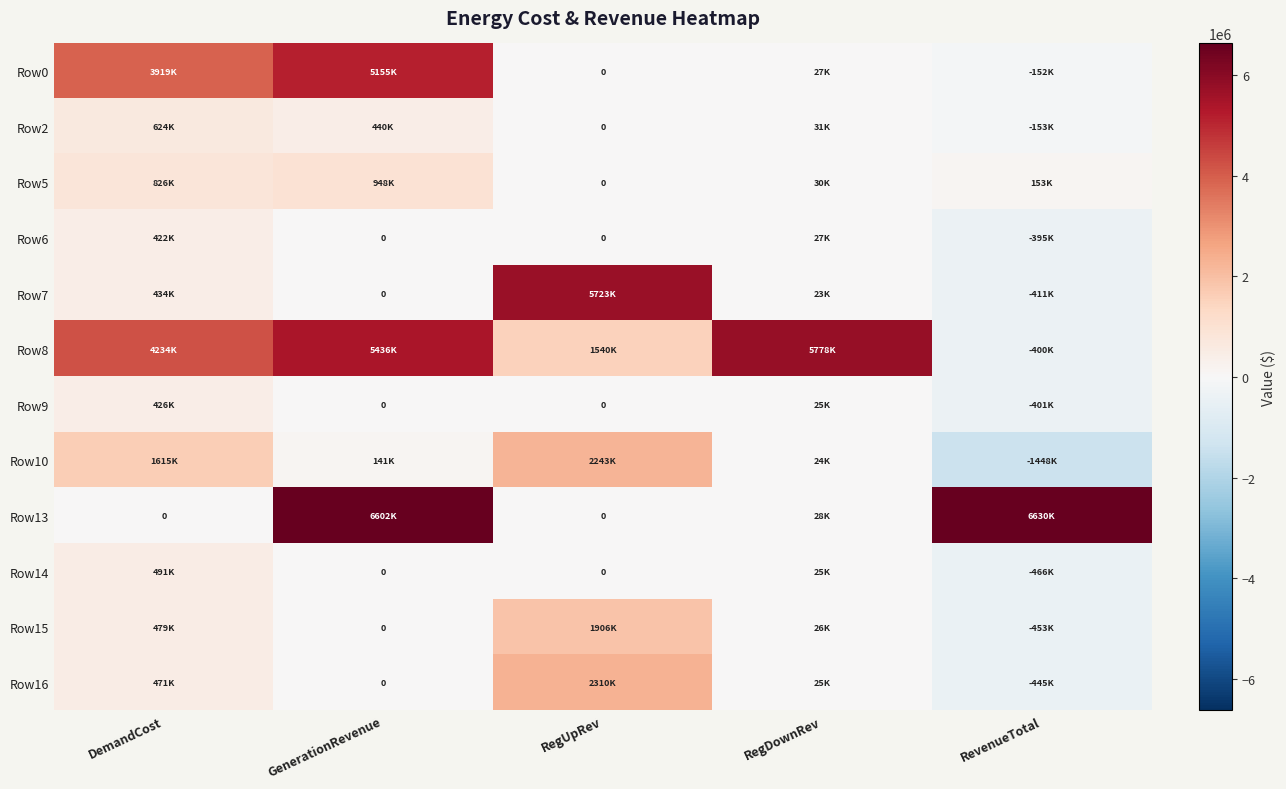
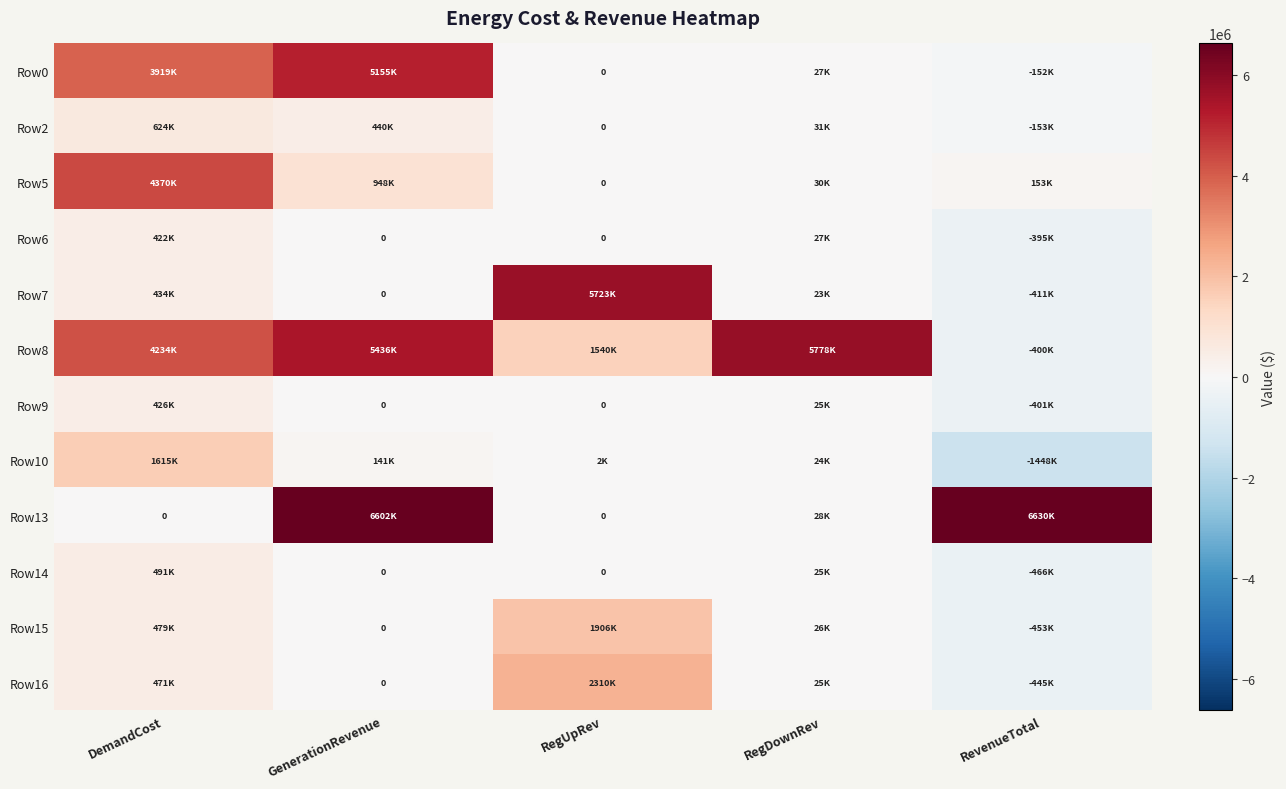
Row5, DemandCost: 826K -> 4370K
Row10, RegUpRev: 2243K -> 2K
